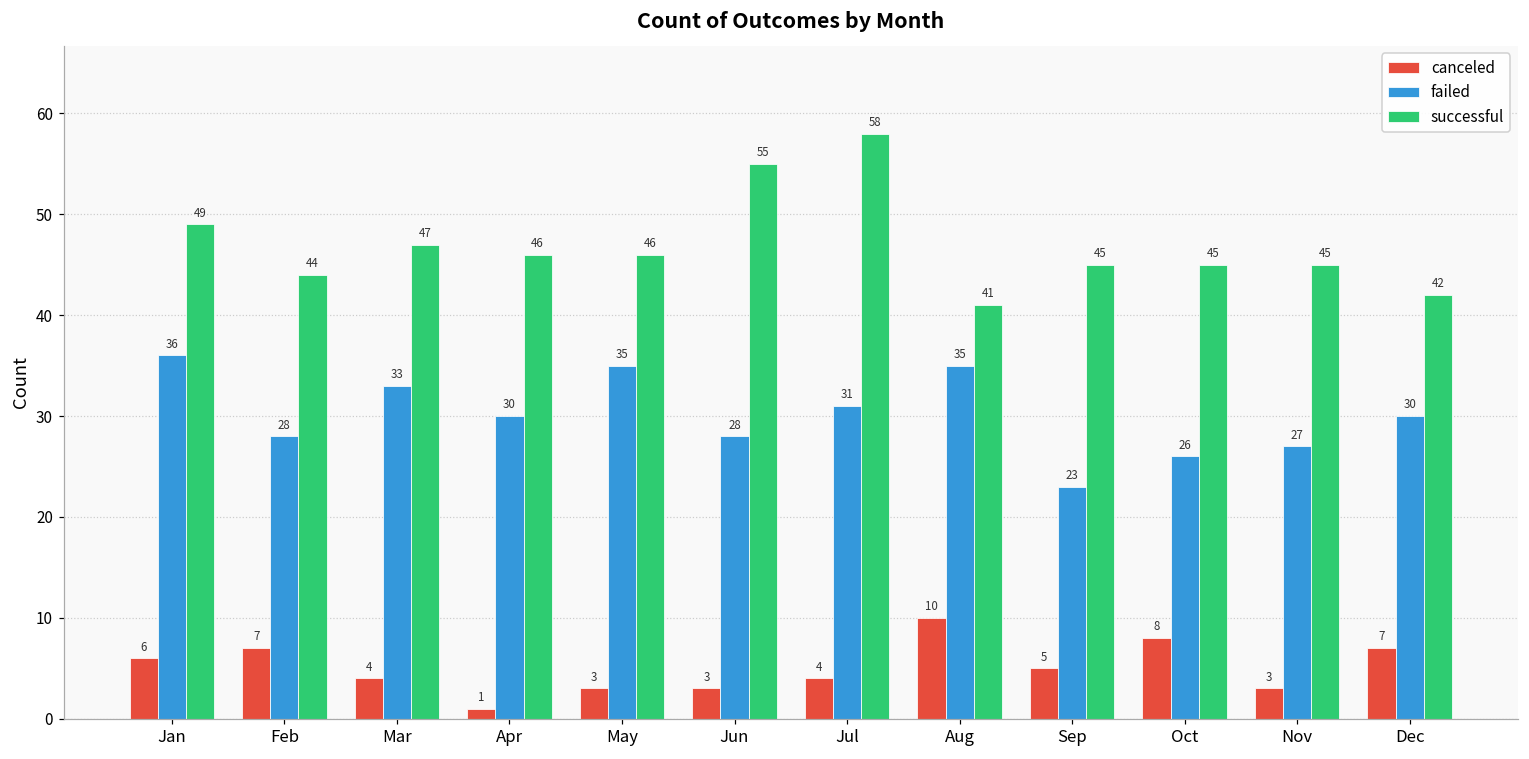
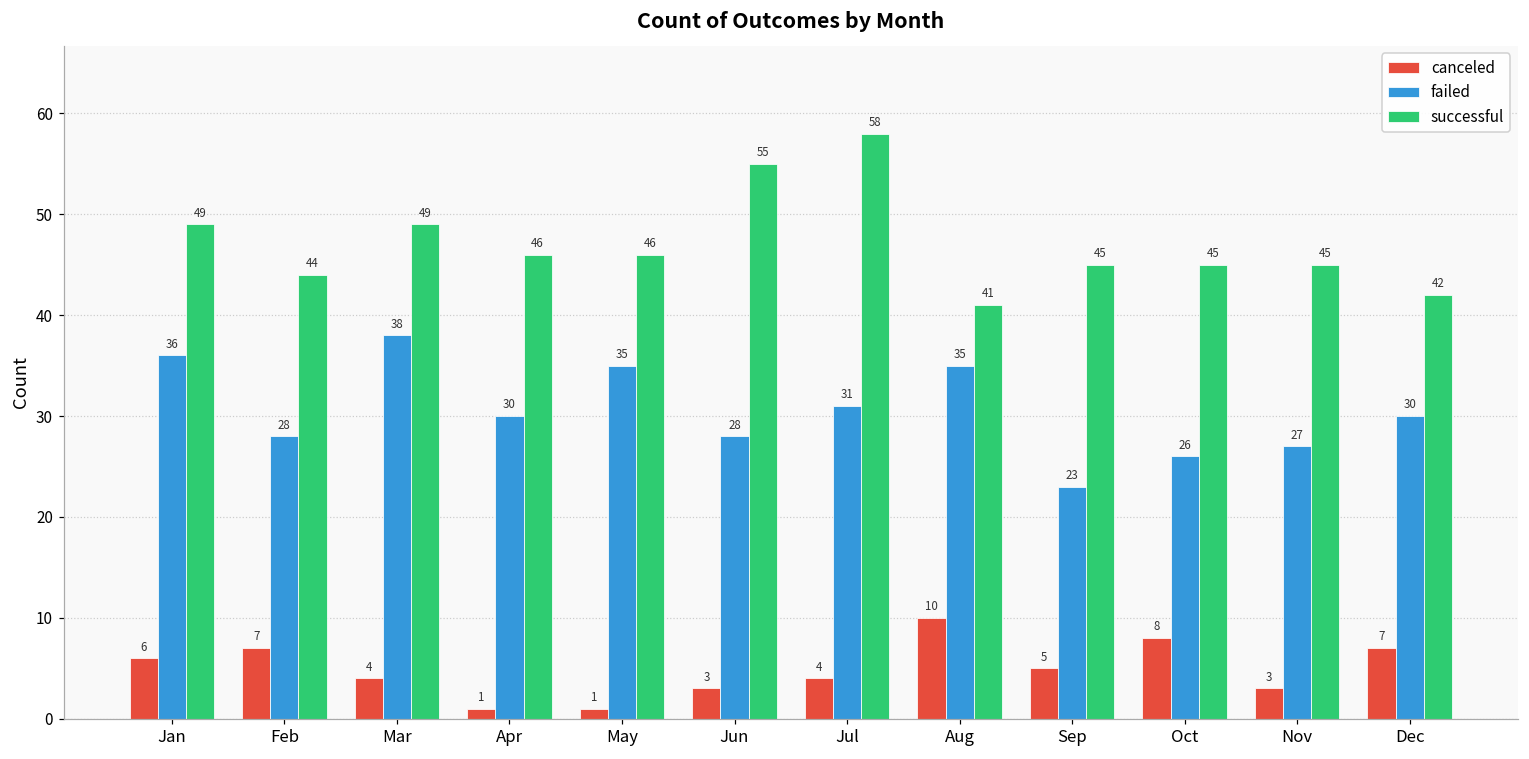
failed, Mar: 33 -> 38
successful, Mar: 47 -> 49
canceled, May: 3 -> 1
